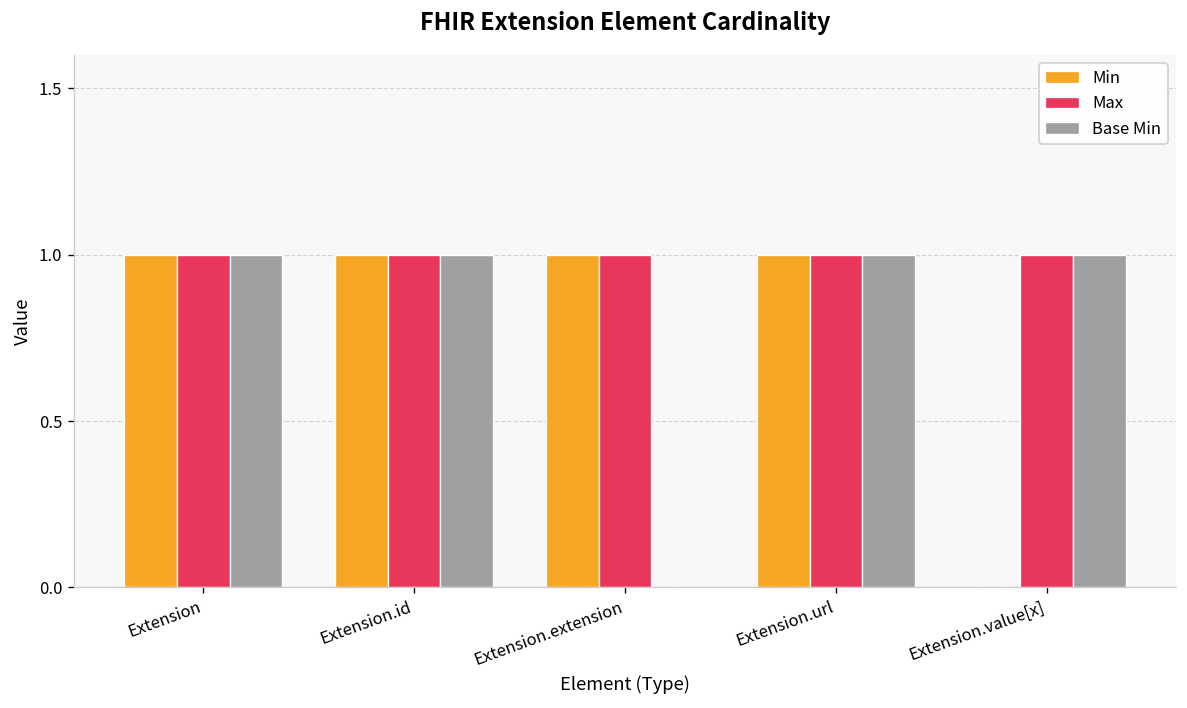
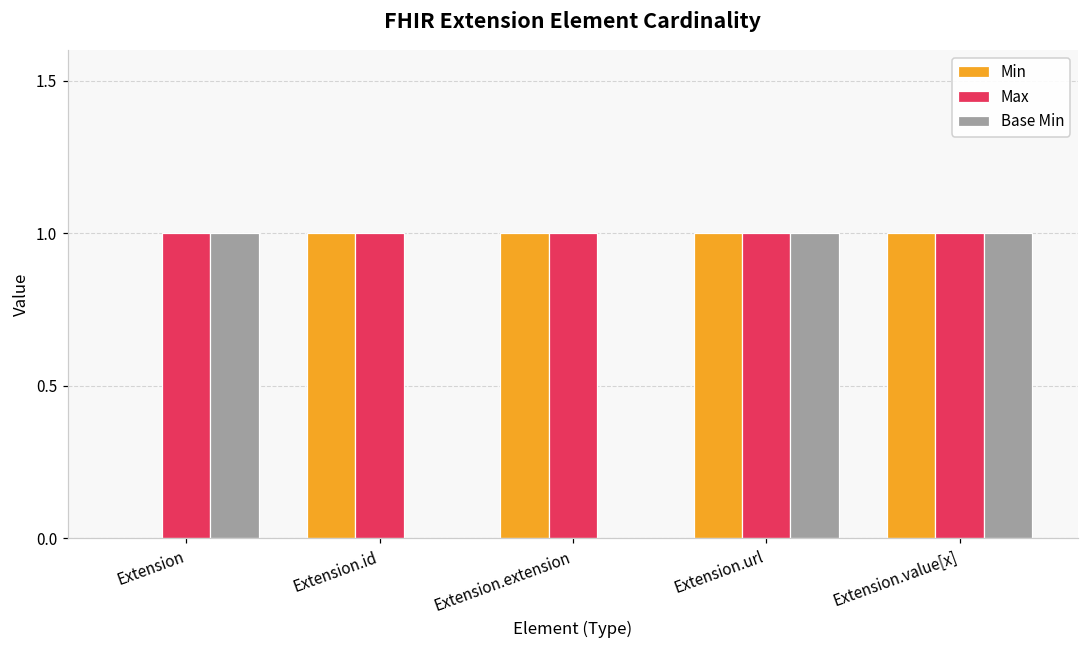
Min, Extension: 1 -> 0
Base Min, Extension.id: 1 -> 0
Min, Extension.value[x]: 0 -> 1
